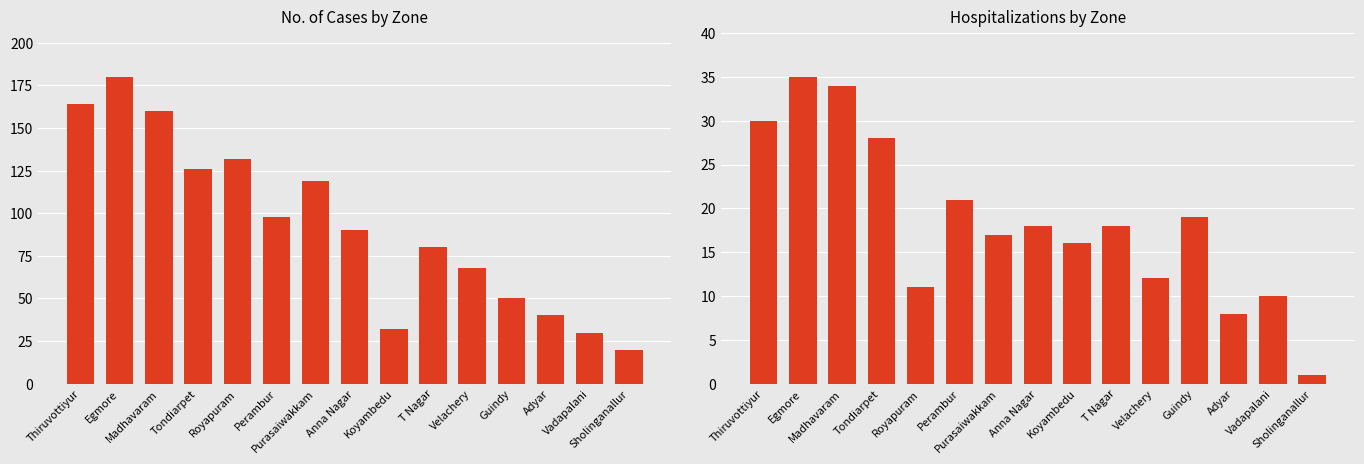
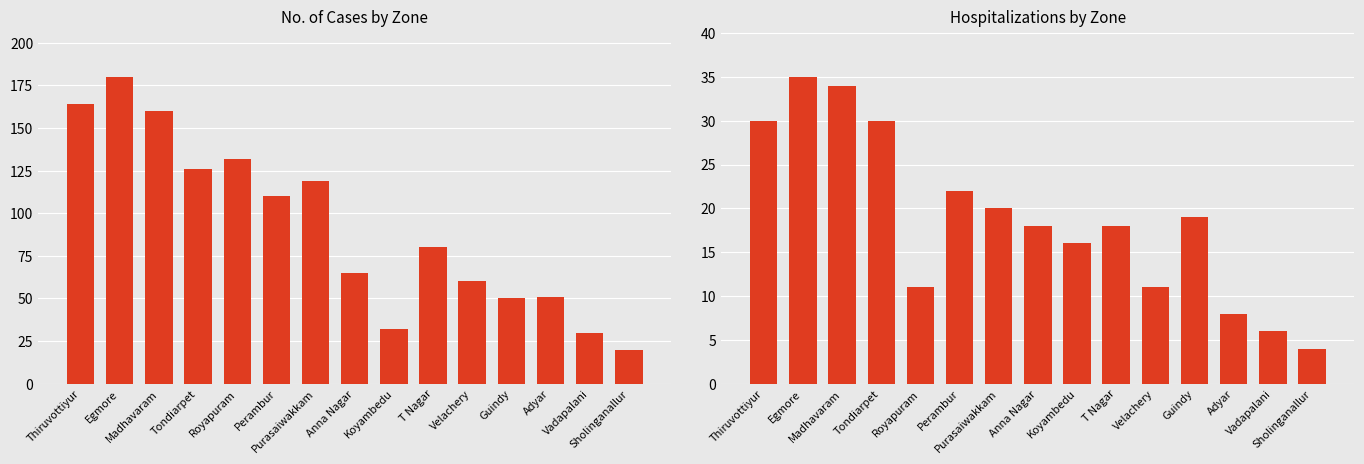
No. of Cases by Zone, Perambur: 98 -> 110
No. of Cases by Zone, Anna Nagar: 90 -> 65
No. of Cases by Zone, Velachery: 68 -> 60
No. of Cases by Zone, Adyar: 40 -> 51
Hospitalizations by Zone, Tondiarpet: 28 -> 30
Hospitalizations by Zone, Perambur: 21 -> 22
Hospitalizations by Zone, Purasaiwakkam: 17 -> 20
Hospitalizations by Zone, Velachery: 12 -> 11
Hospitalizations by Zone, Vadapalani: 10 -> 6
Hospitalizations by Zone, Sholinganallur: 1 -> 4
